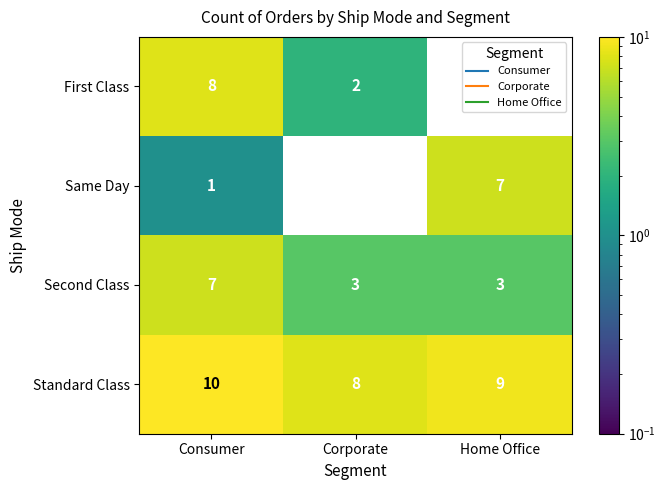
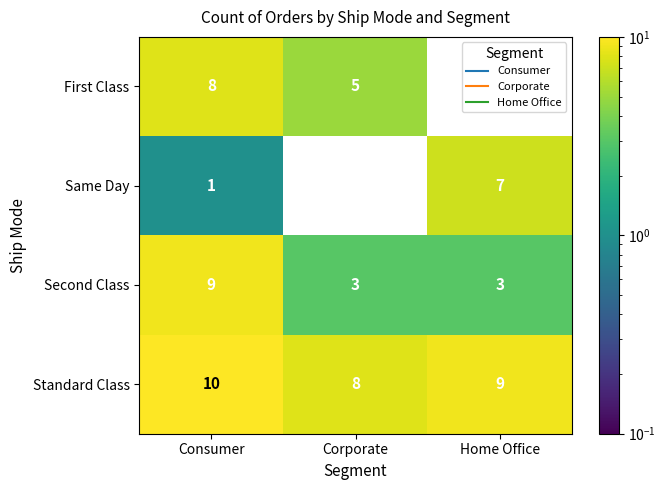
First Class, Corporate: 2 -> 5
Second Class, Consumer: 7 -> 9
